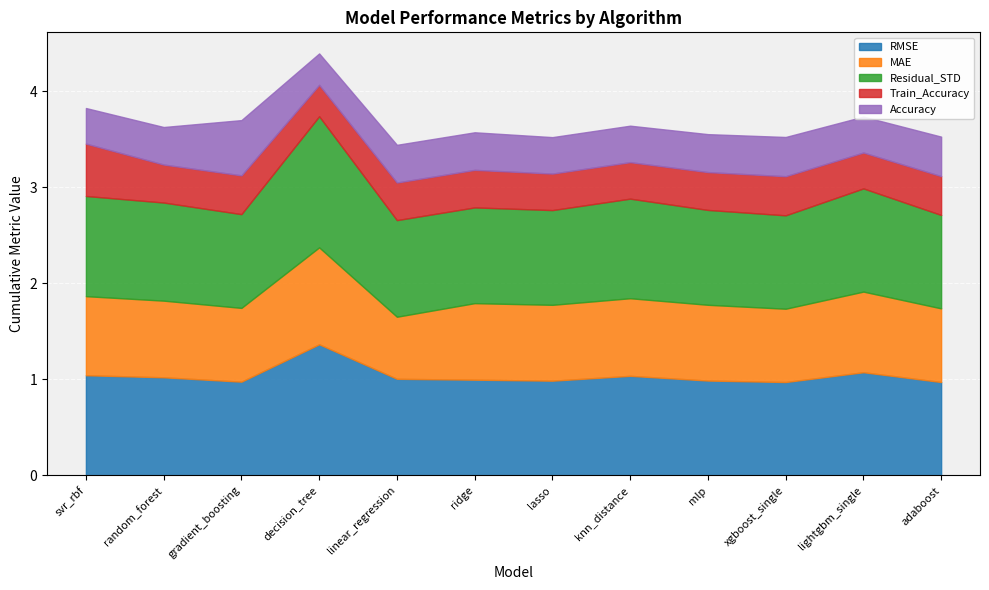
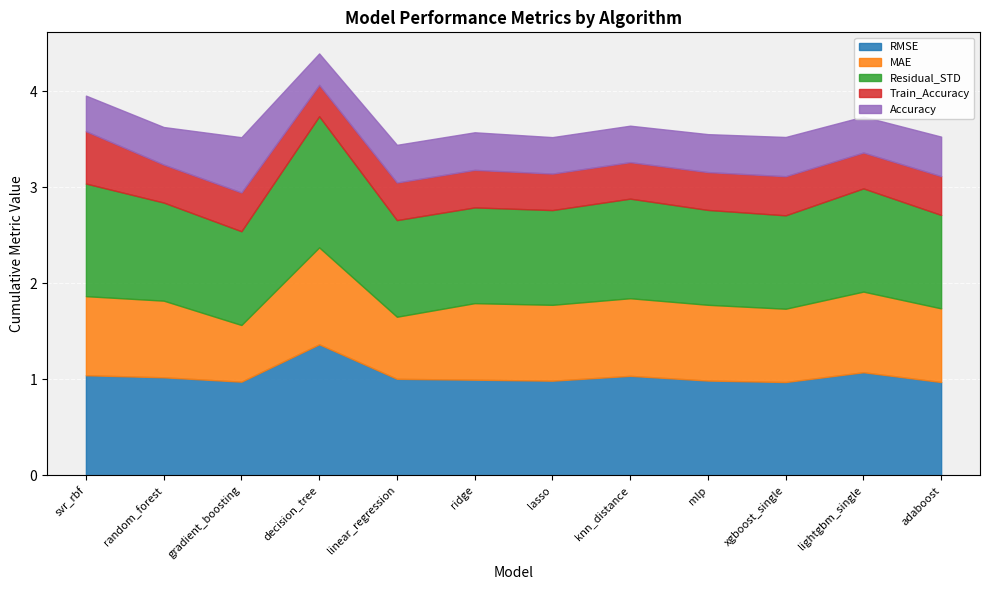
Residual_STD, svr_rbf: 1.0 -> 1.2
MAE, gradient_boosting: 0.8 -> 0.6
